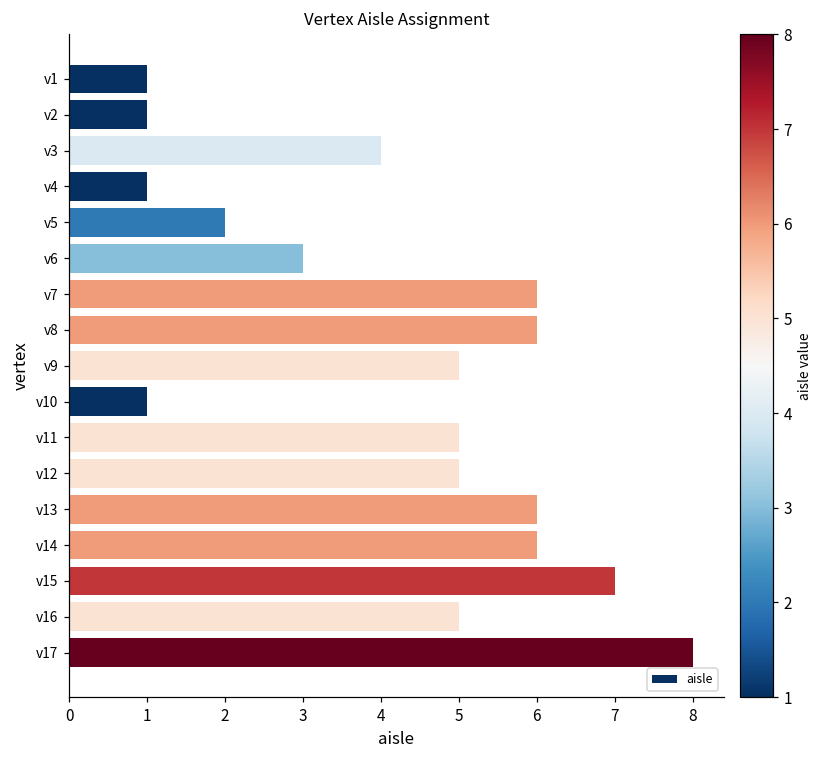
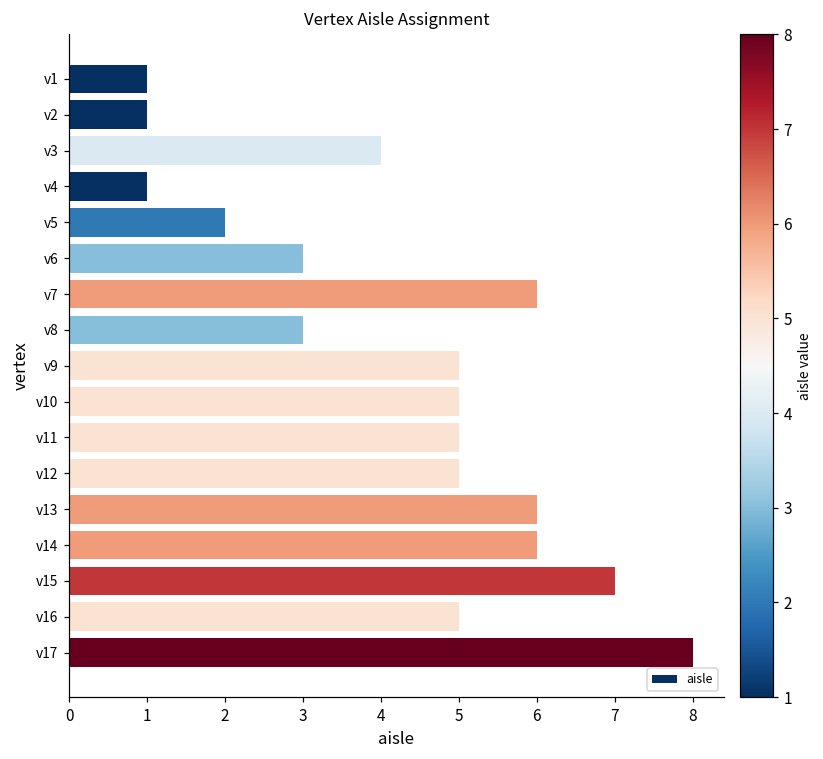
v8: 6 -> 3
v10: 1 -> 5
